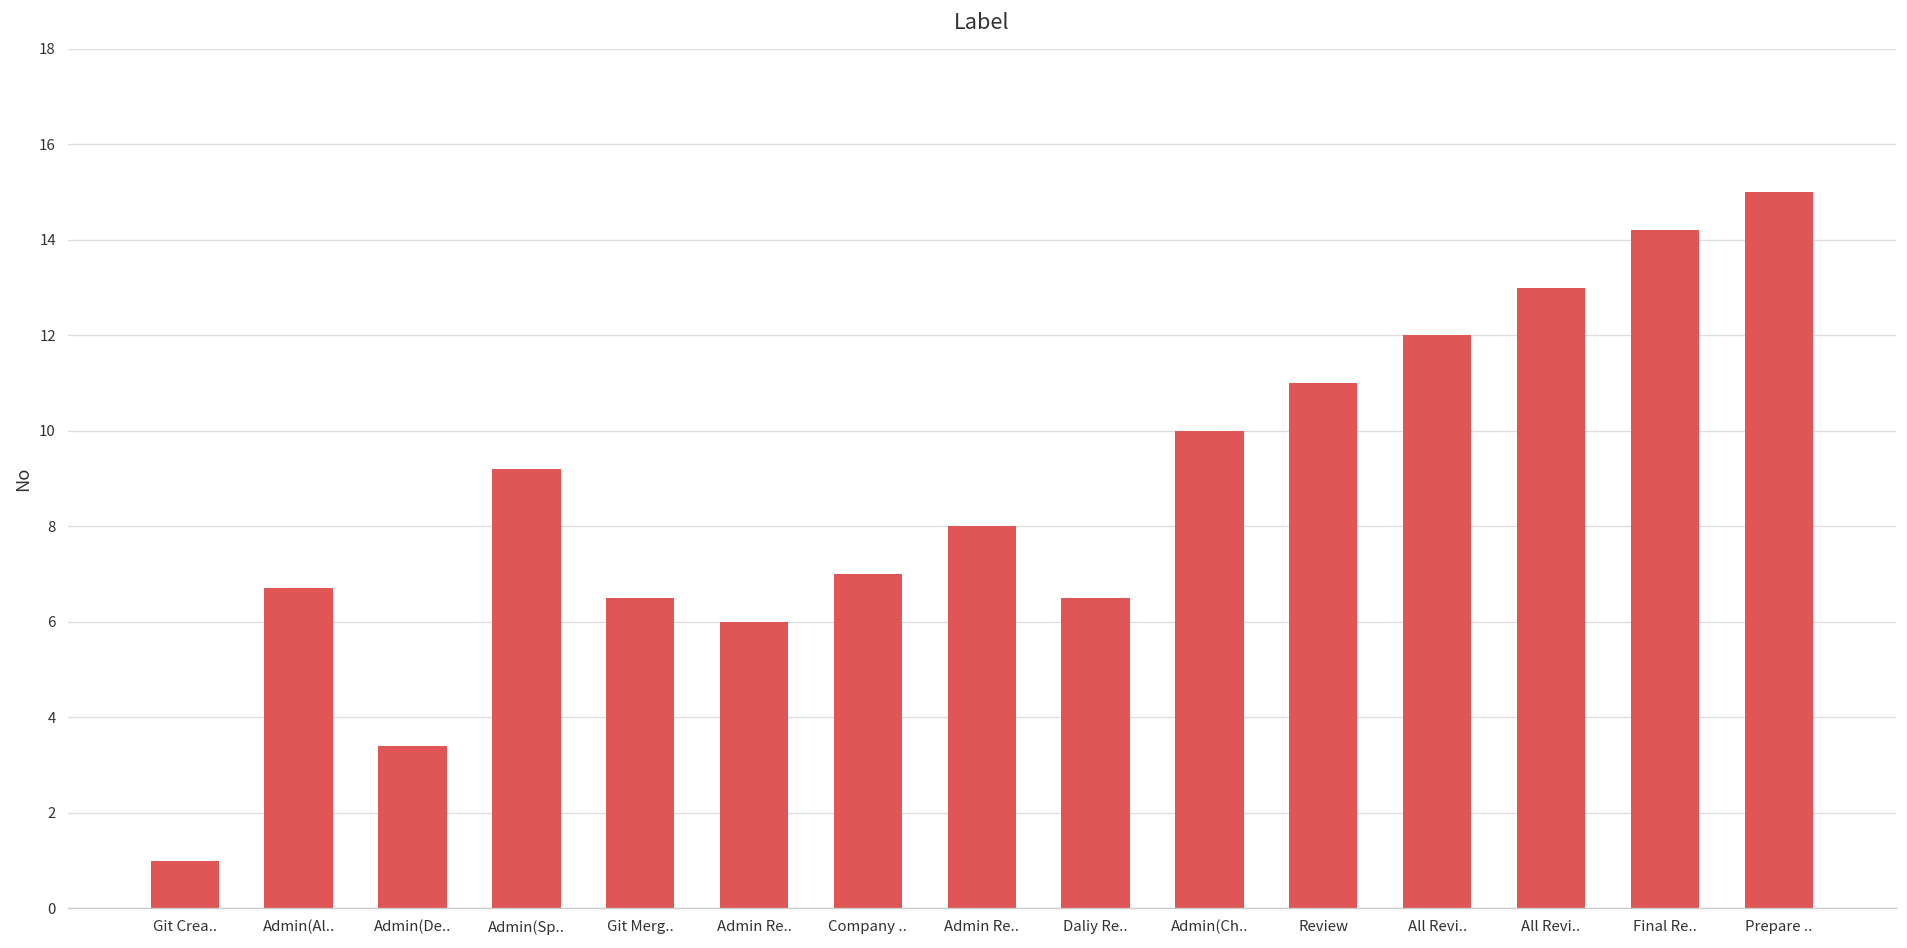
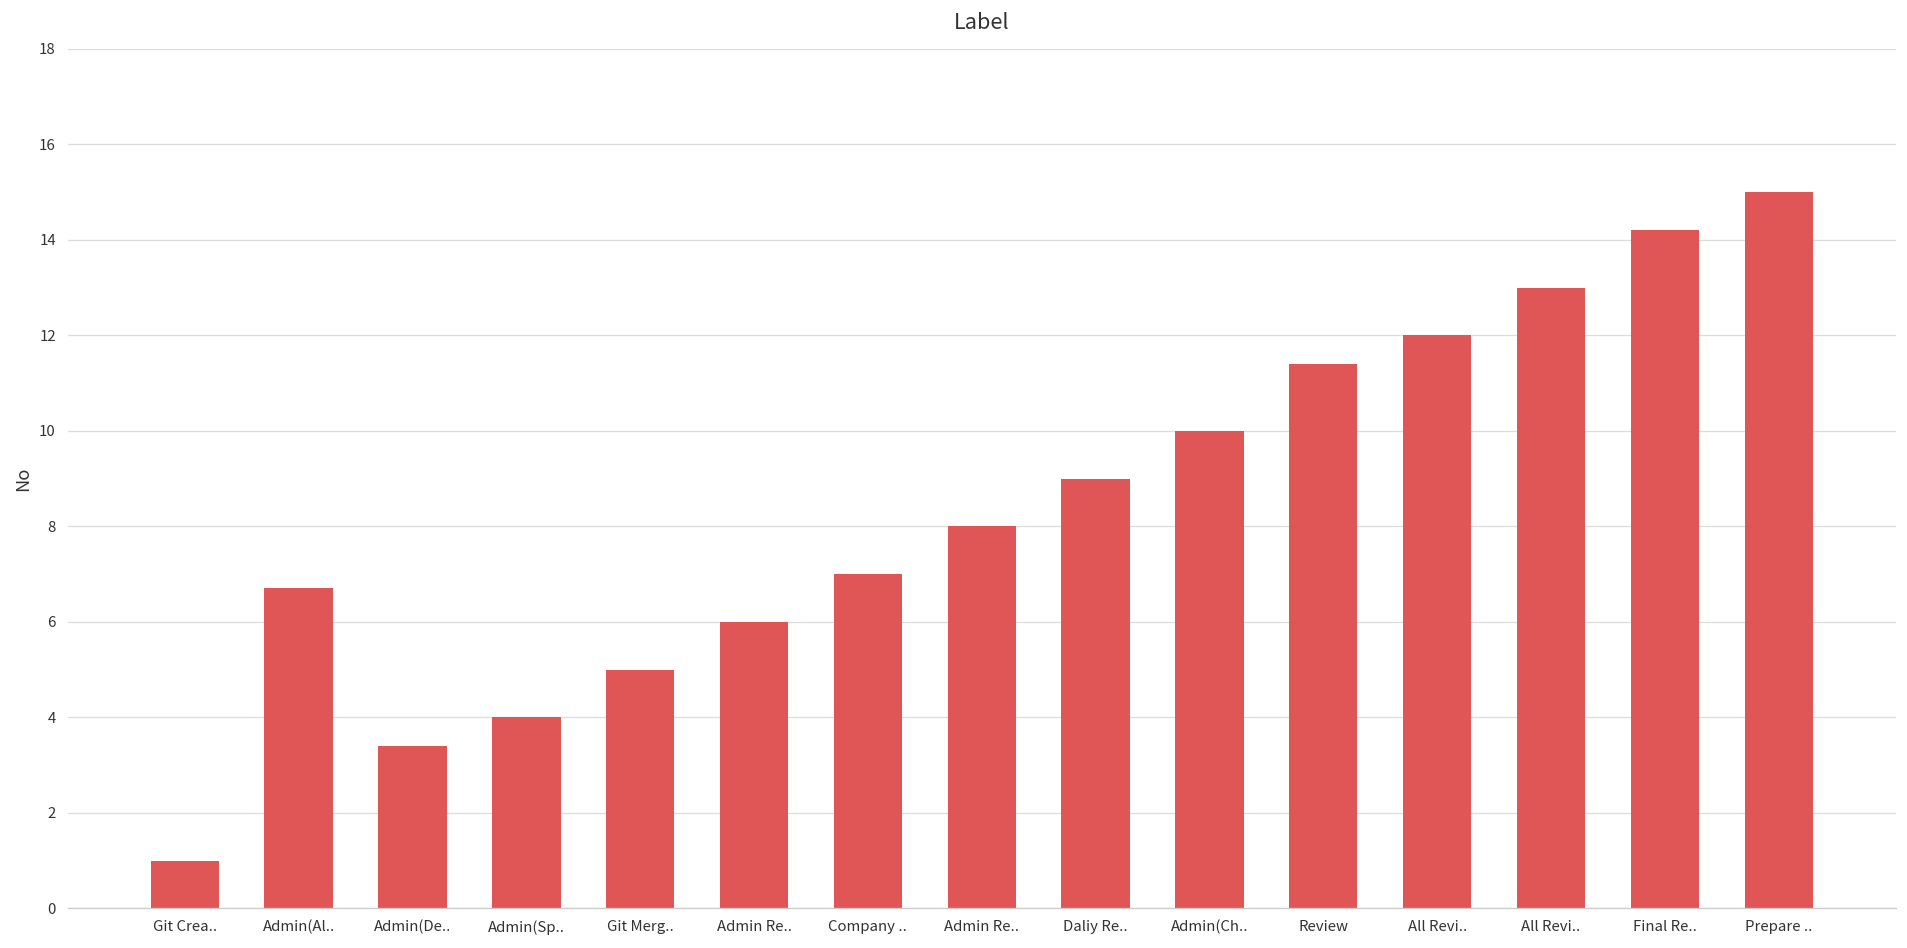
Admin(Sp..: 9.2 -> 4.0
Git Merg..: 6.5 -> 5.0
Daliy Re..: 6.5 -> 9.0
Review: 11.0 -> 11.4
